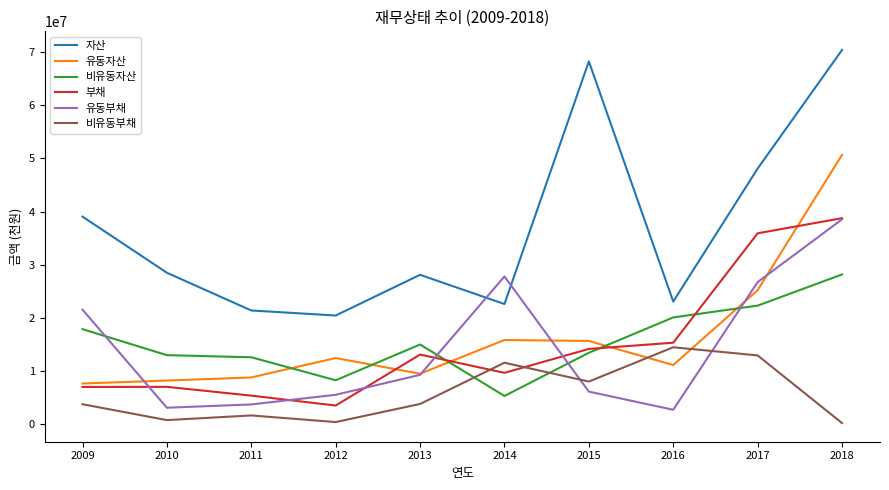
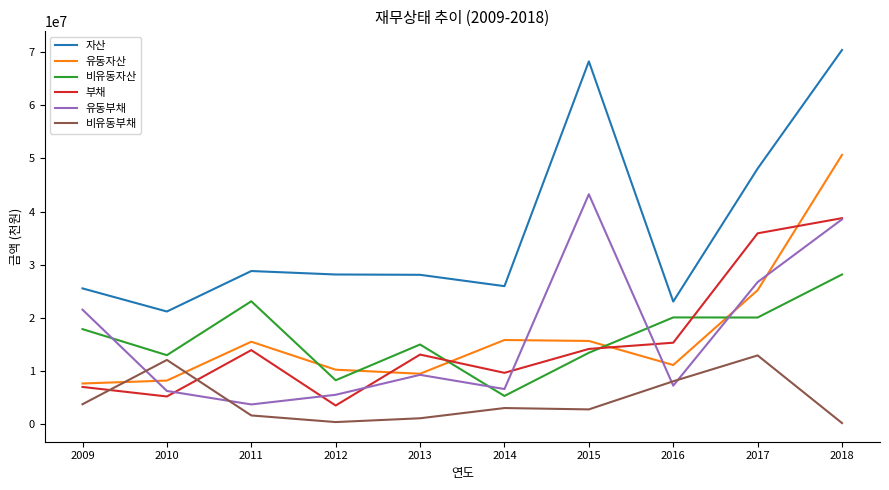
자산, 2009: 39000000 -> 26000000
자산, 2010: 28000000 -> 21000000
부채, 2010: 7000000 -> 5000000
유동부채, 2010: 3000000 -> 6000000
비유동부채, 2010: 1000000 -> 12000000
자산, 2011: 21000000 -> 29000000
유동자산, 2011: 9000000 -> 16000000
비유동자산, 2011: 13000000 -> 23000000
부채, 2011: 5000000 -> 14000000
자산, 2012: 20000000 -> 28000000
유동자산, 2012: 12000000 -> 10000000
비유동부채, 2013: 4000000 -> 1000000
자산, 2014: 23000000 -> 26000000
유동부채, 2014: 28000000 -> 7000000
비유동부채, 2014: 12000000 -> 3000000
유동부채, 2015: 6000000 -> 43000000
비유동부채, 2015: 8000000 -> 3000000
유동부채, 2016: 3000000 -> 7000000
비유동부채, 2016: 14000000 -> 8000000
비유동자산, 2017: 22000000 -> 20000000
